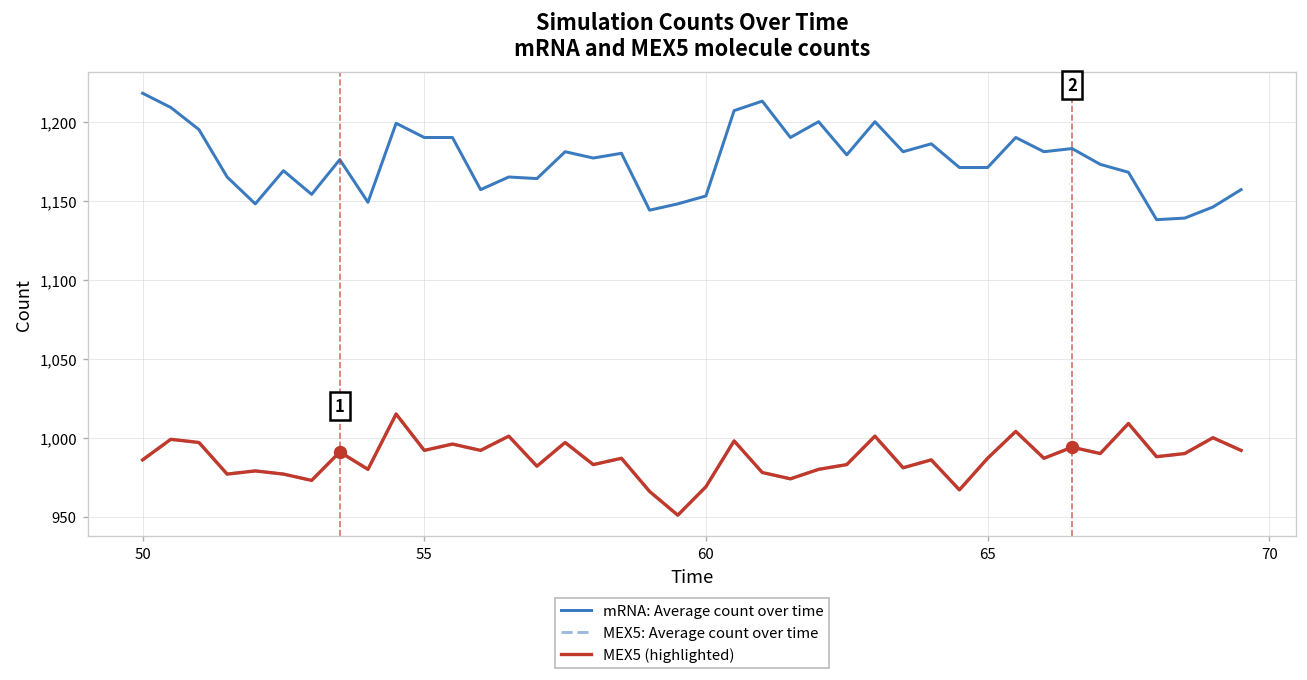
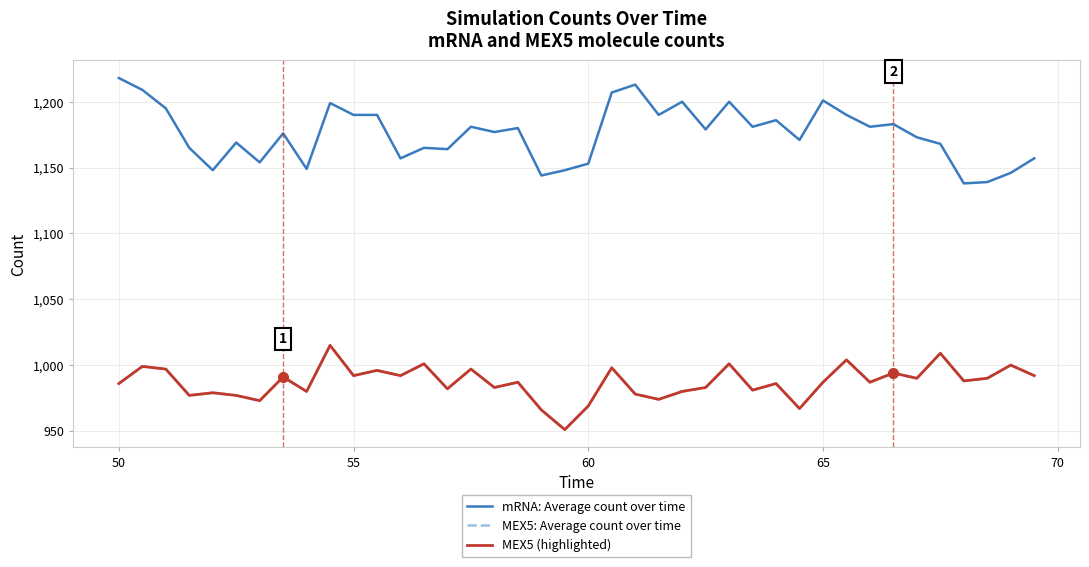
mRNA: Average count over time, 65: 1,171 -> 1,201
